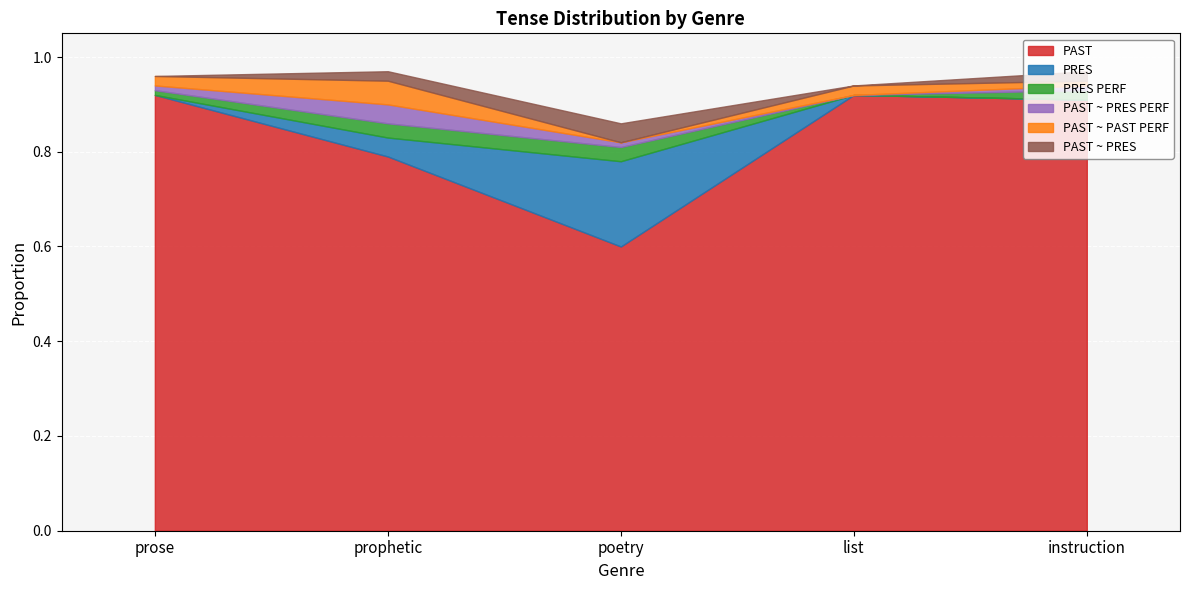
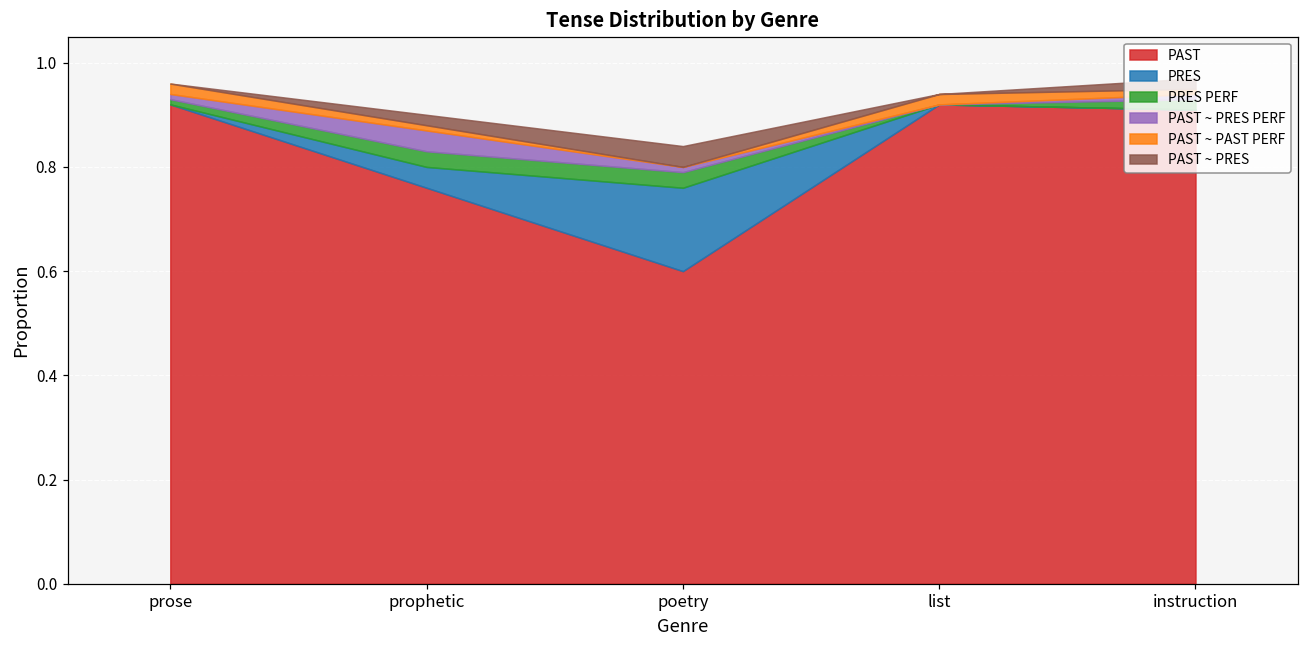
PAST, prophetic: 0.79 -> 0.76
PAST ~ PAST PERF, prophetic: 0.05 -> 0.01
PRES, poetry: 0.18 -> 0.16
